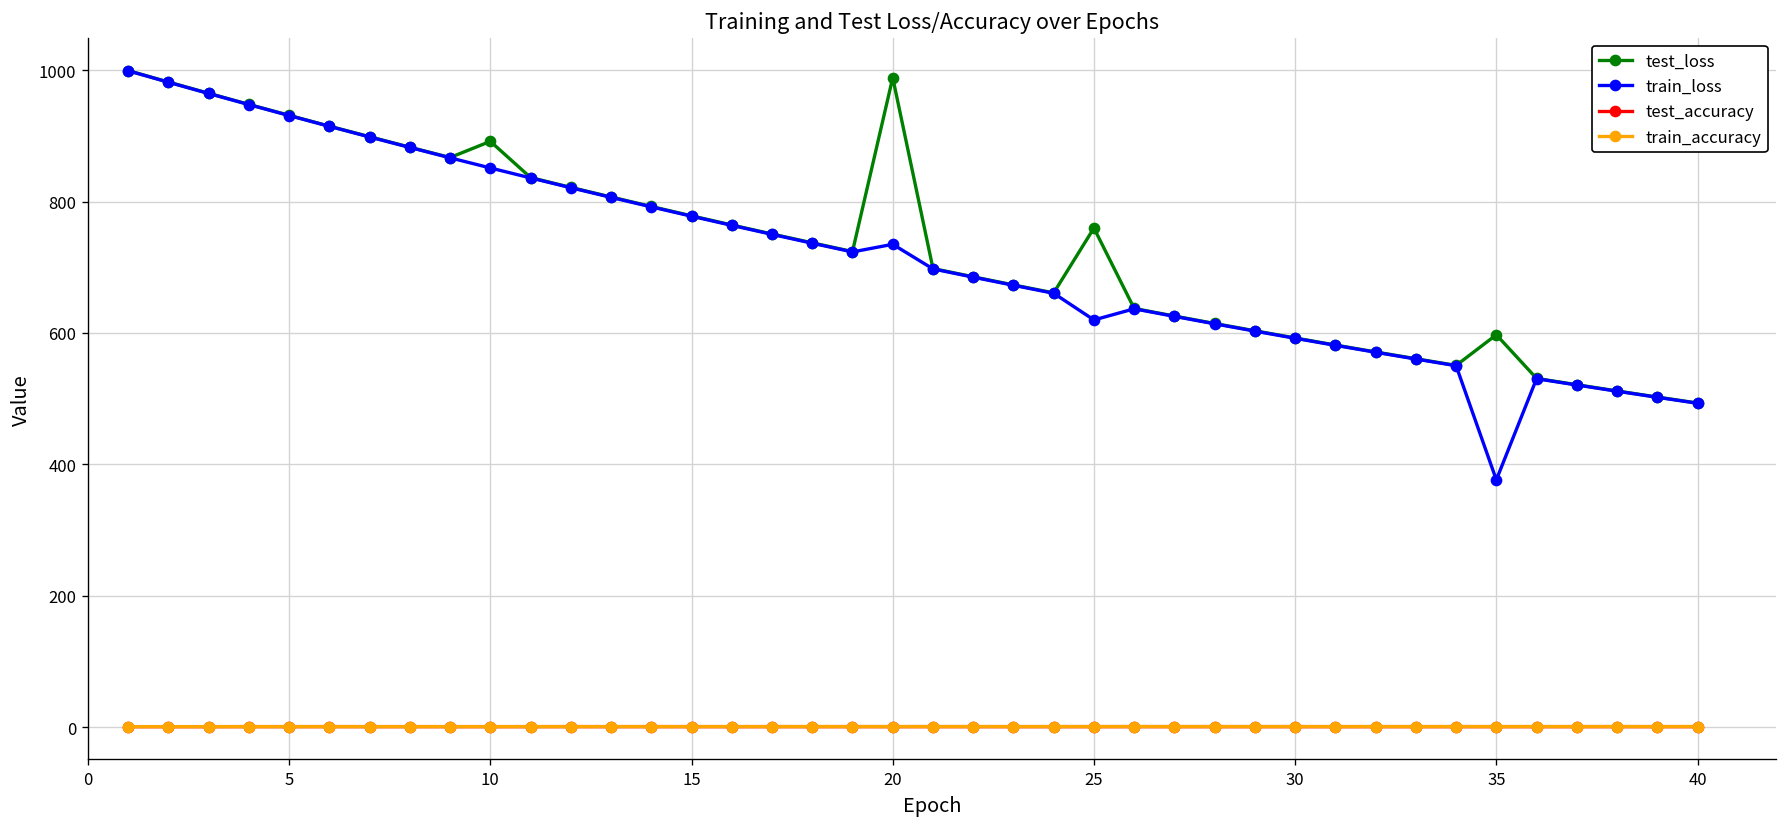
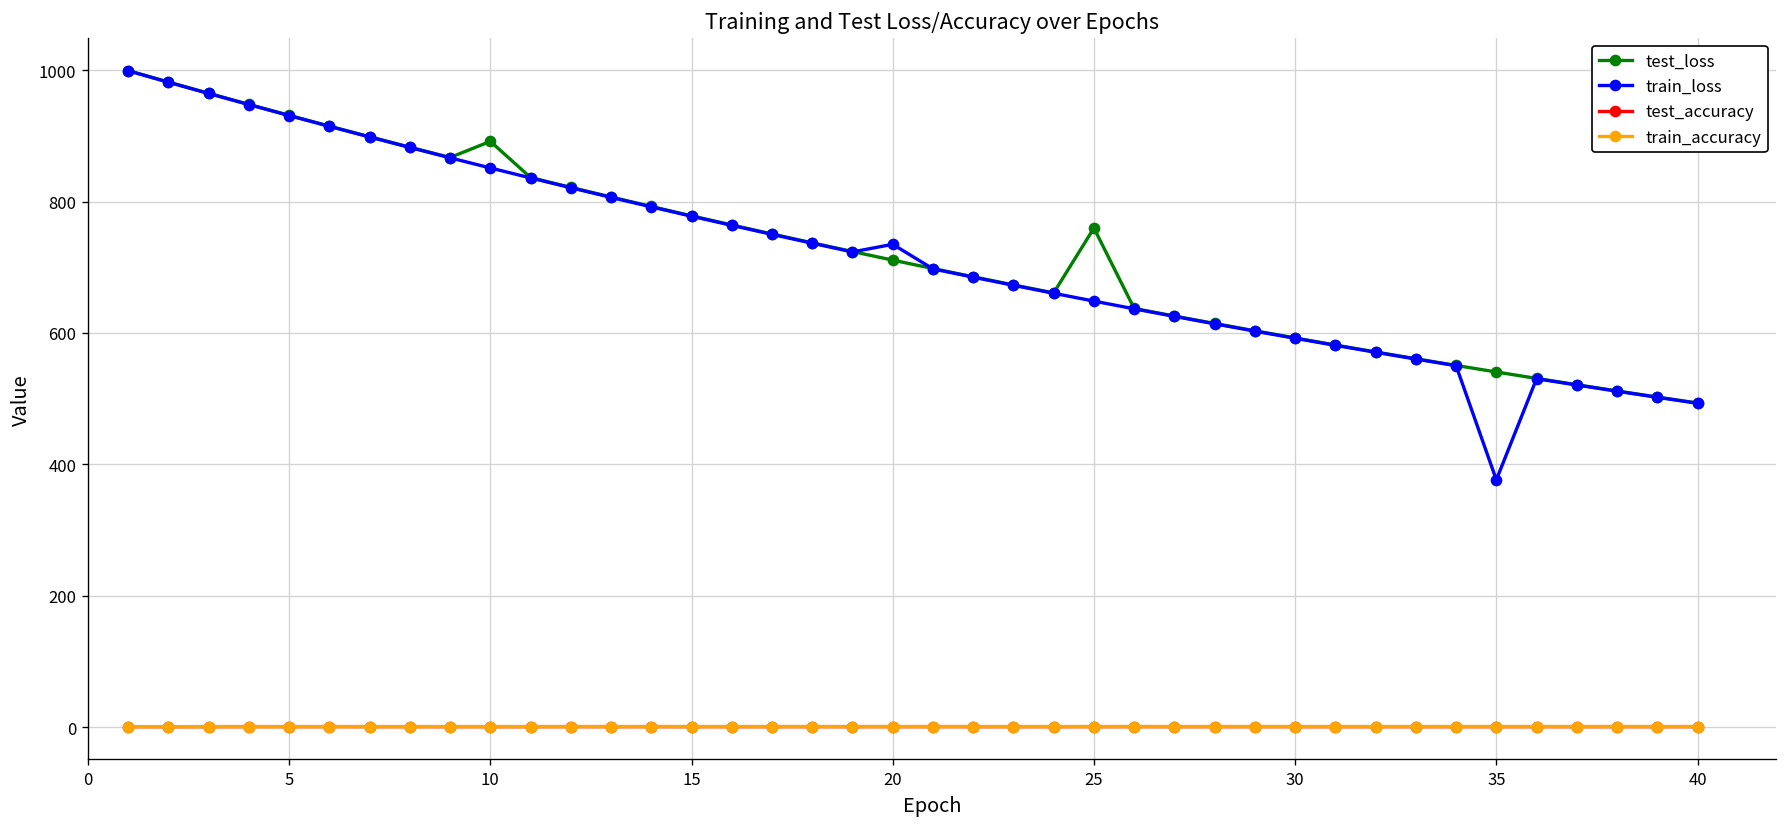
test_loss, 20: 990 -> 710
train_loss, 25: 620 -> 650
test_loss, 35: 600 -> 540
